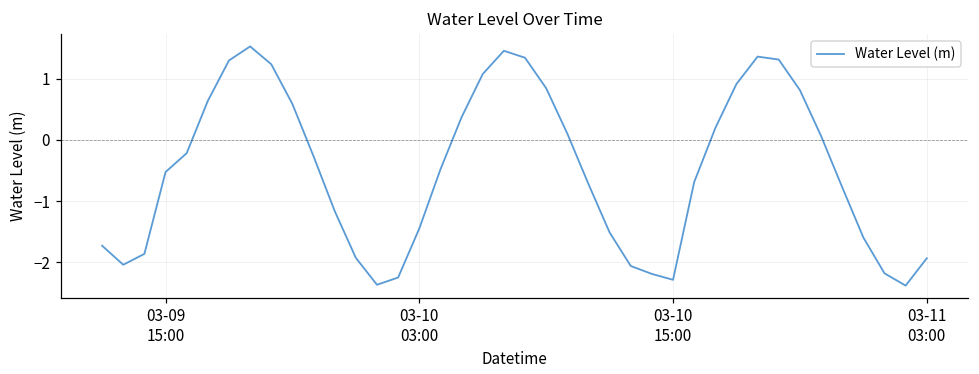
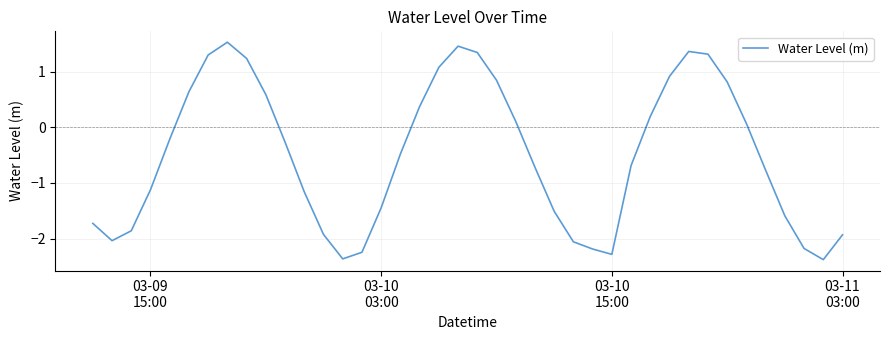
03-09 15:00: -0.5 -> -1.1
